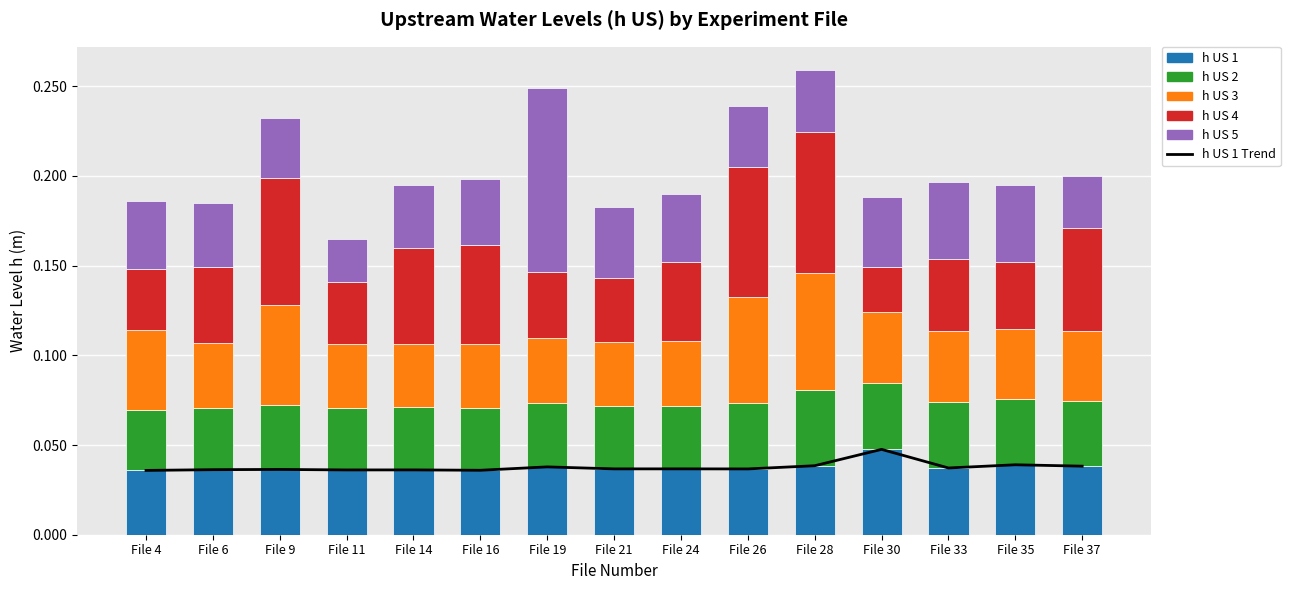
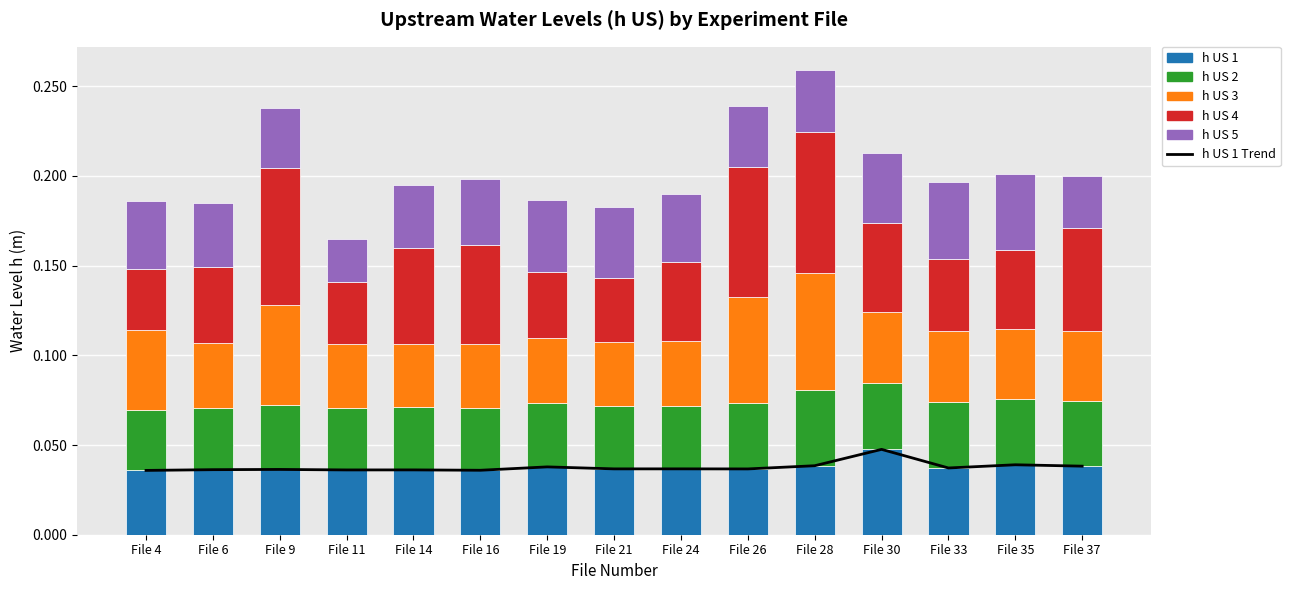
h US 4, File 9: 0.070 -> 0.076
h US 5, File 19: 0.102 -> 0.040
h US 4, File 30: 0.025 -> 0.050
h US 4, File 35: 0.037 -> 0.044
